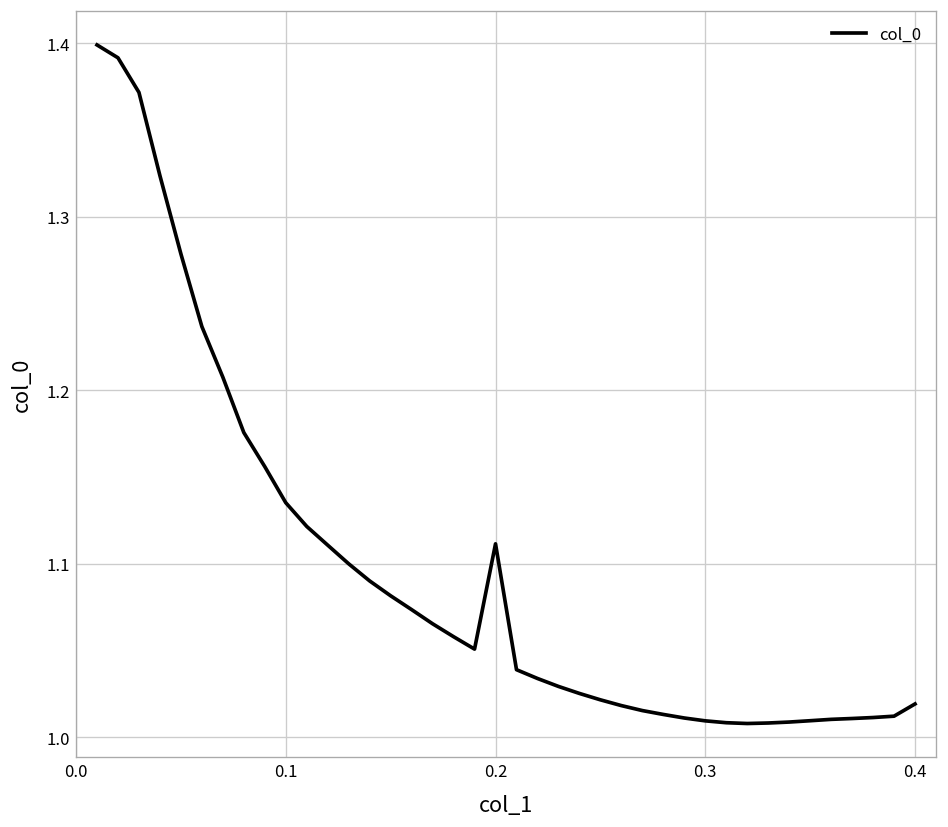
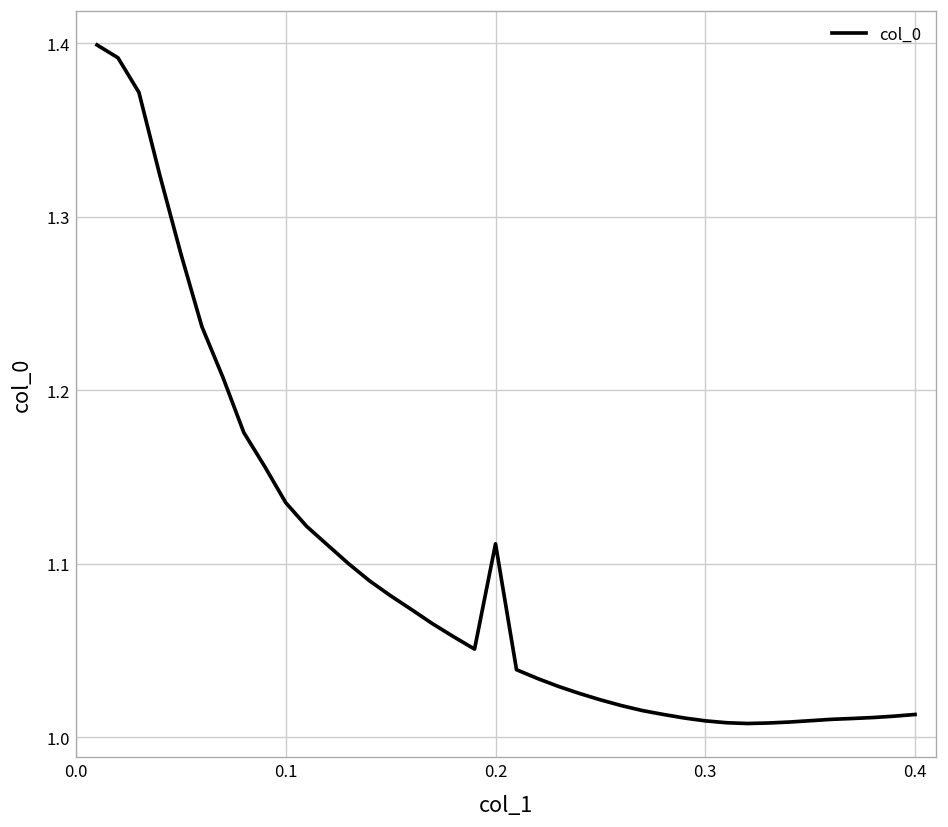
0.4: 1.019 -> 1.013
